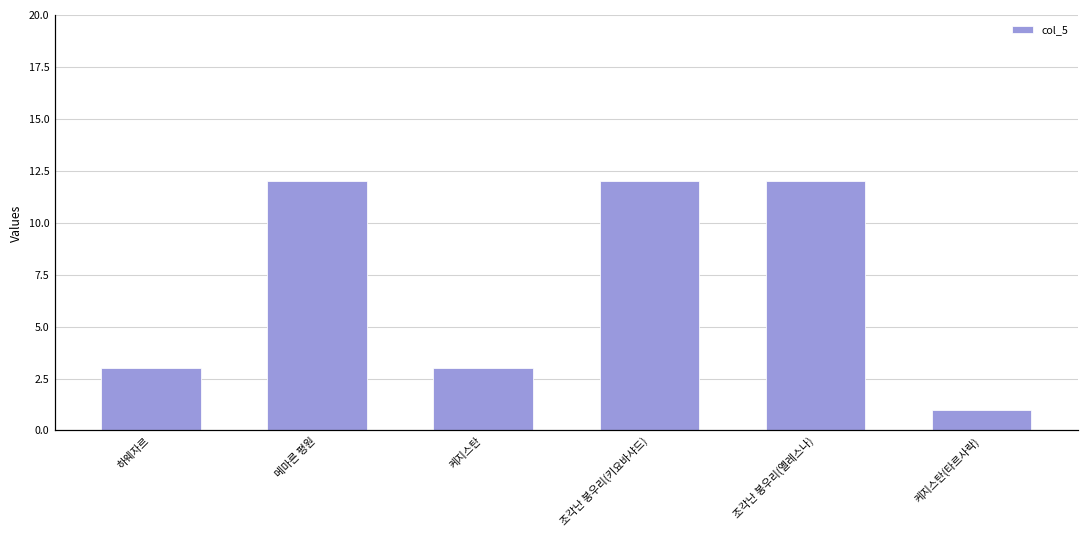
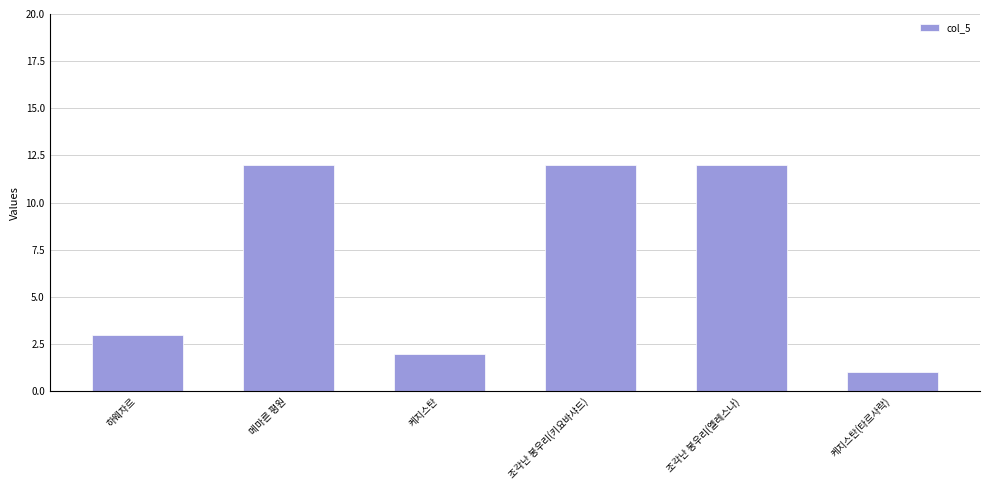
케지스탄: 3 -> 2
